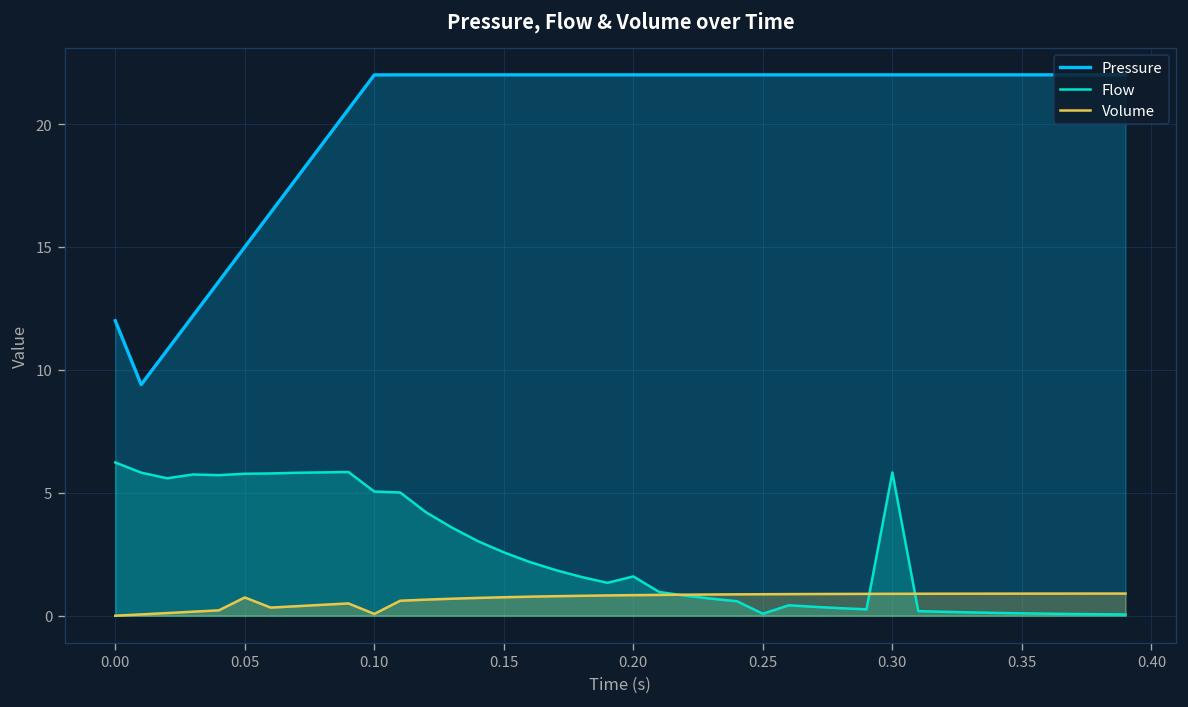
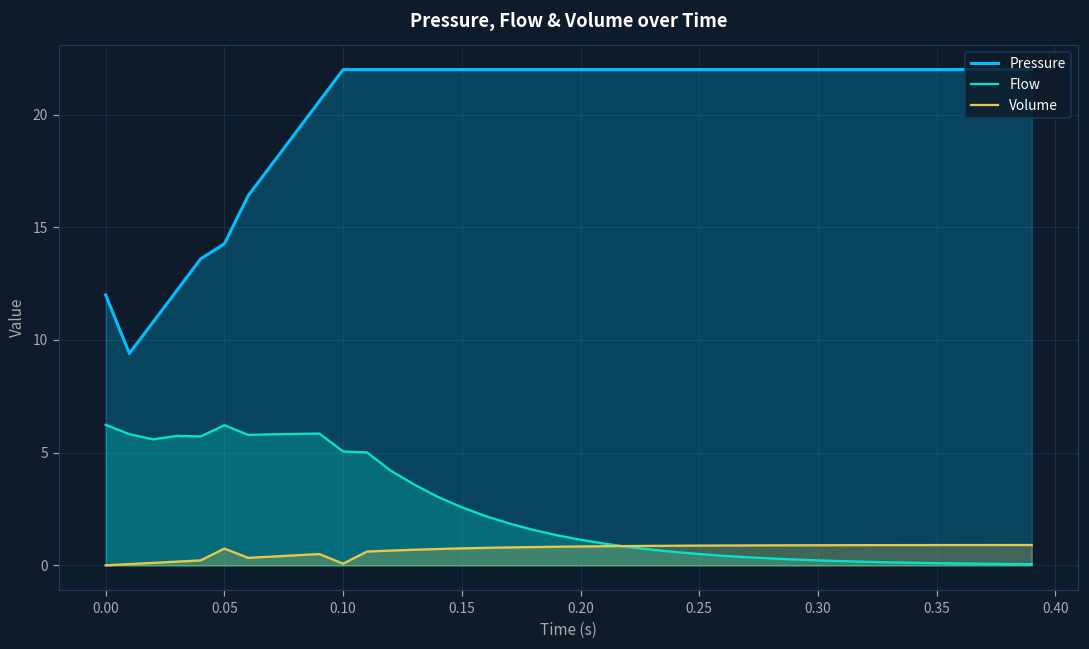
Pressure, 0.05: 15.0 -> 14.3
Flow, 0.05: 5.8 -> 6.2
Flow, 0.20: 1.6 -> 1.1
Flow, 0.25: 0.1 -> 0.5
Flow, 0.30: 5.8 -> 0.2
